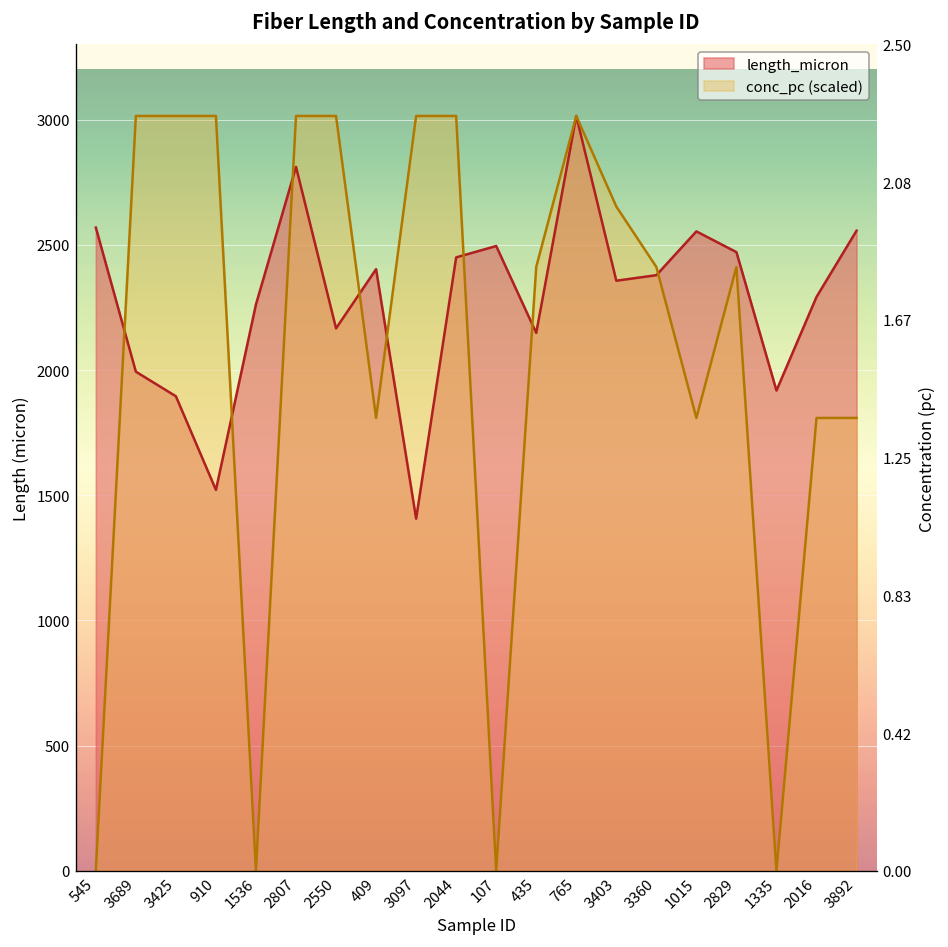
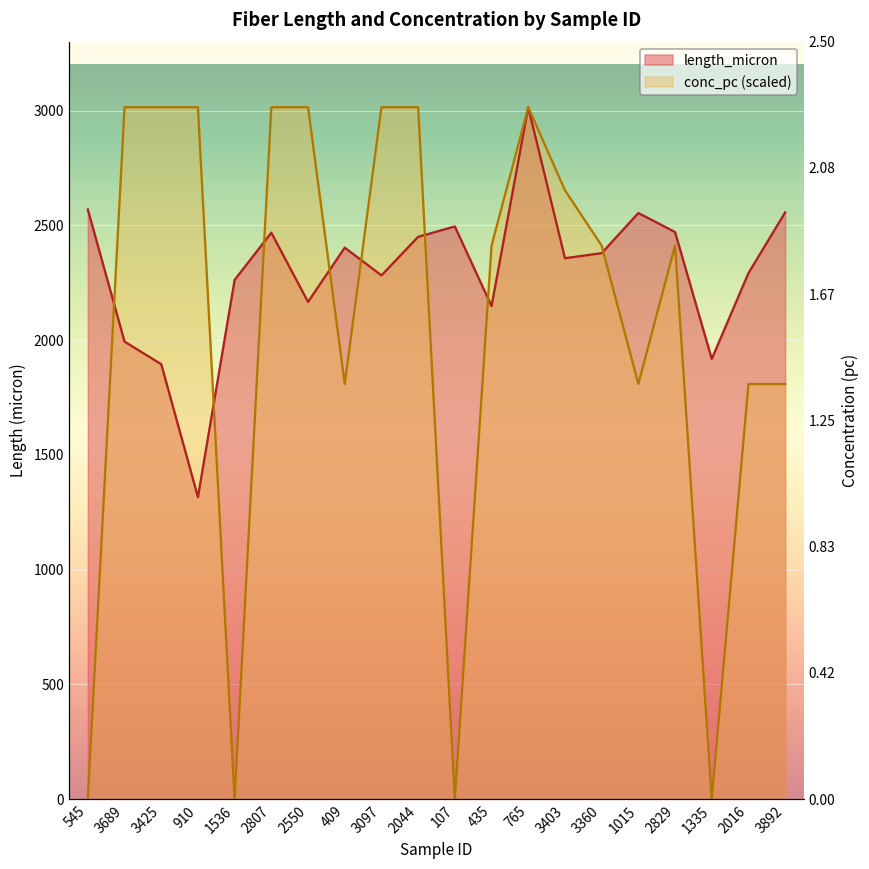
length_micron, 910: 1520 -> 1320
length_micron, 2807: 2810 -> 2470
length_micron, 3097: 1410 -> 2280
